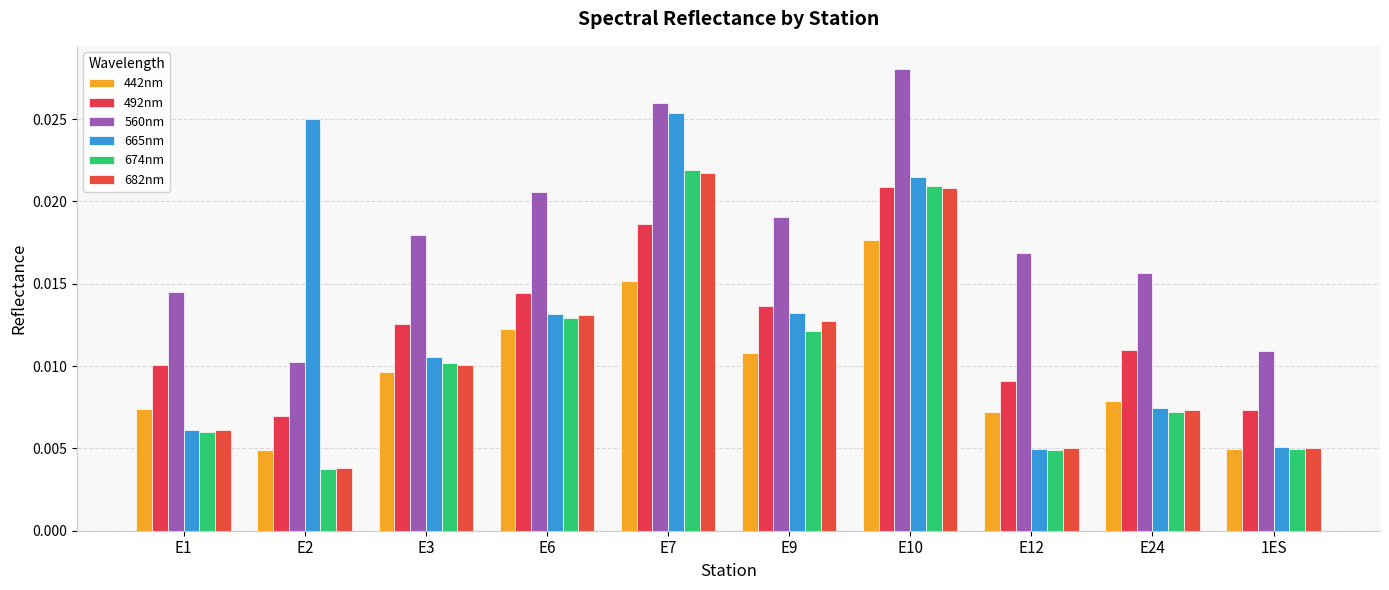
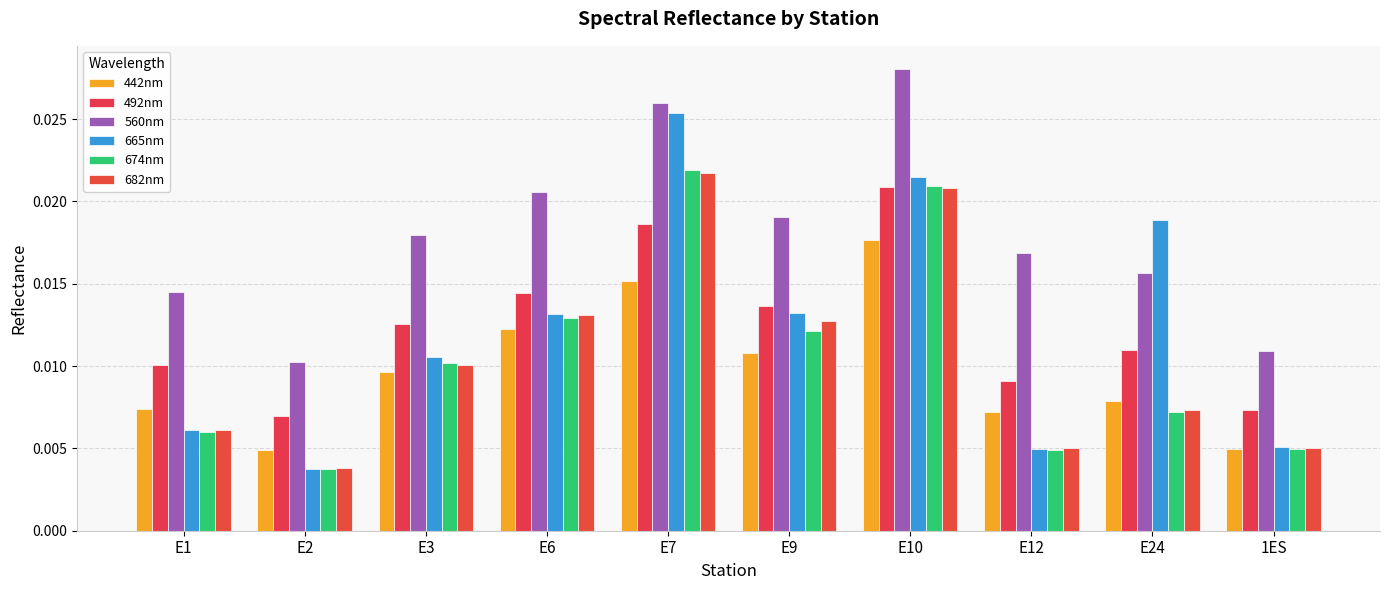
665nm, E2: 0.0250 -> 0.0037
665nm, E24: 0.0074 -> 0.0188
